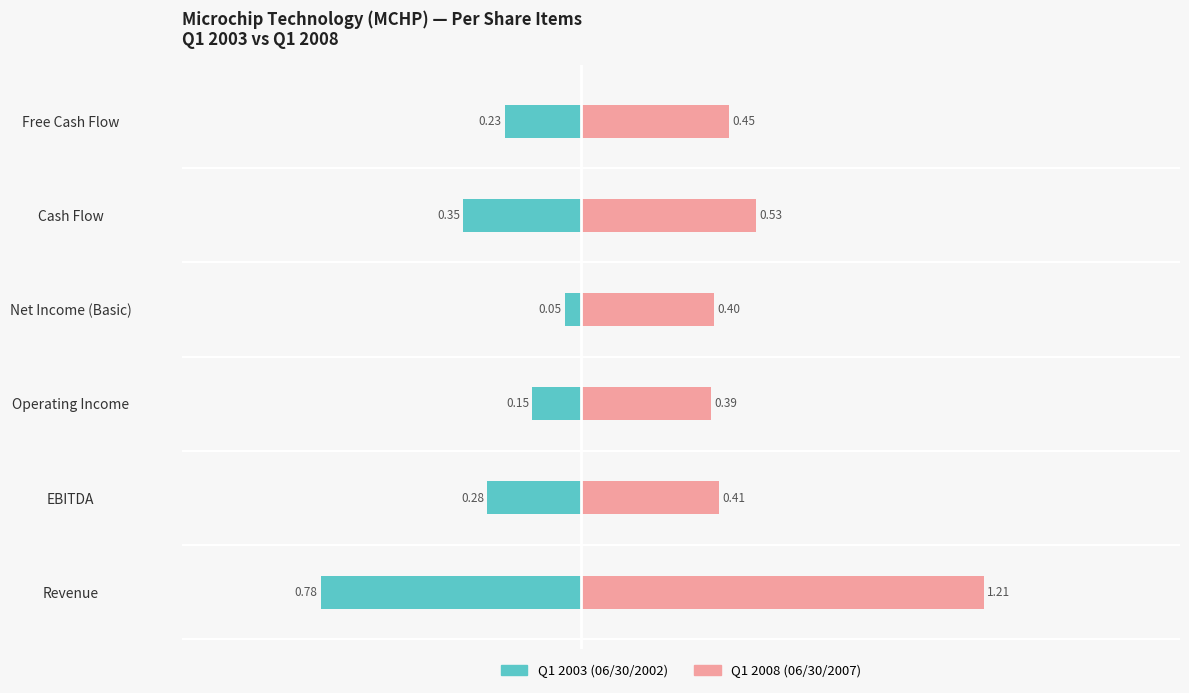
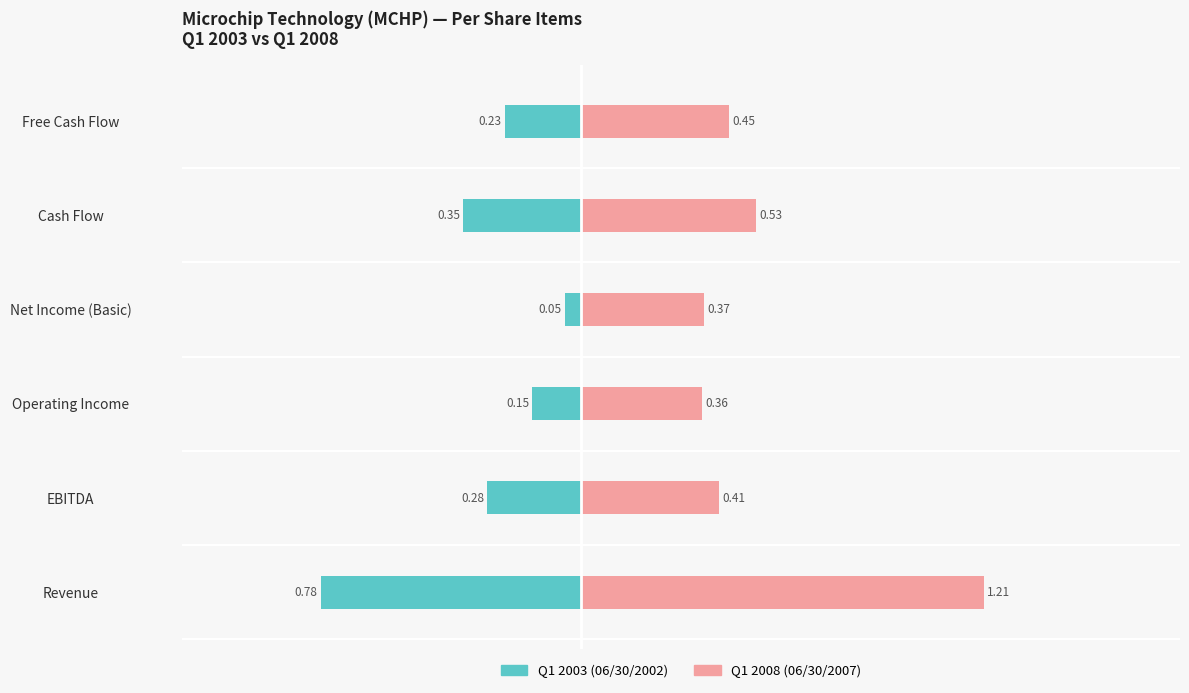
Q1 2008 (06/30/2007), Net Income (Basic): 0.40 -> 0.37
Q1 2008 (06/30/2007), Operating Income: 0.39 -> 0.36
